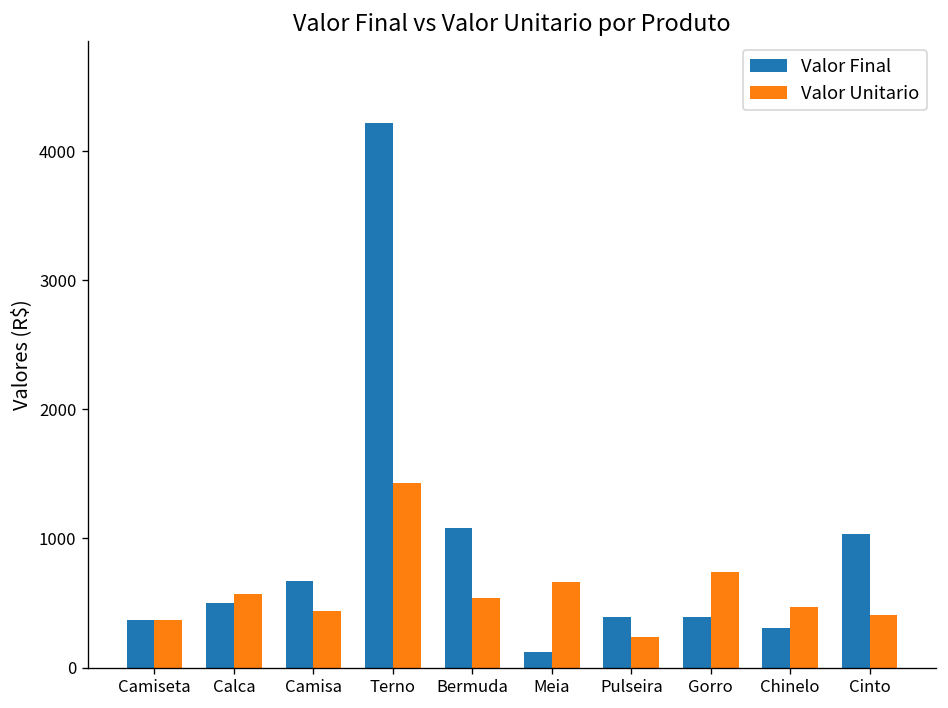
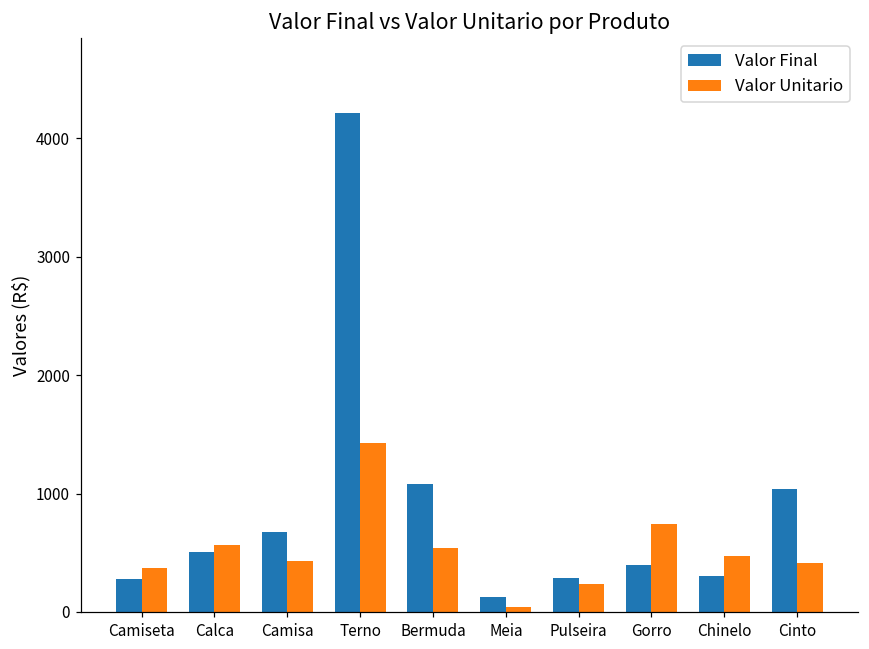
Valor Final, Camiseta: 370 -> 280
Valor Unitario, Meia: 660 -> 40
Valor Final, Pulseira: 390 -> 290
